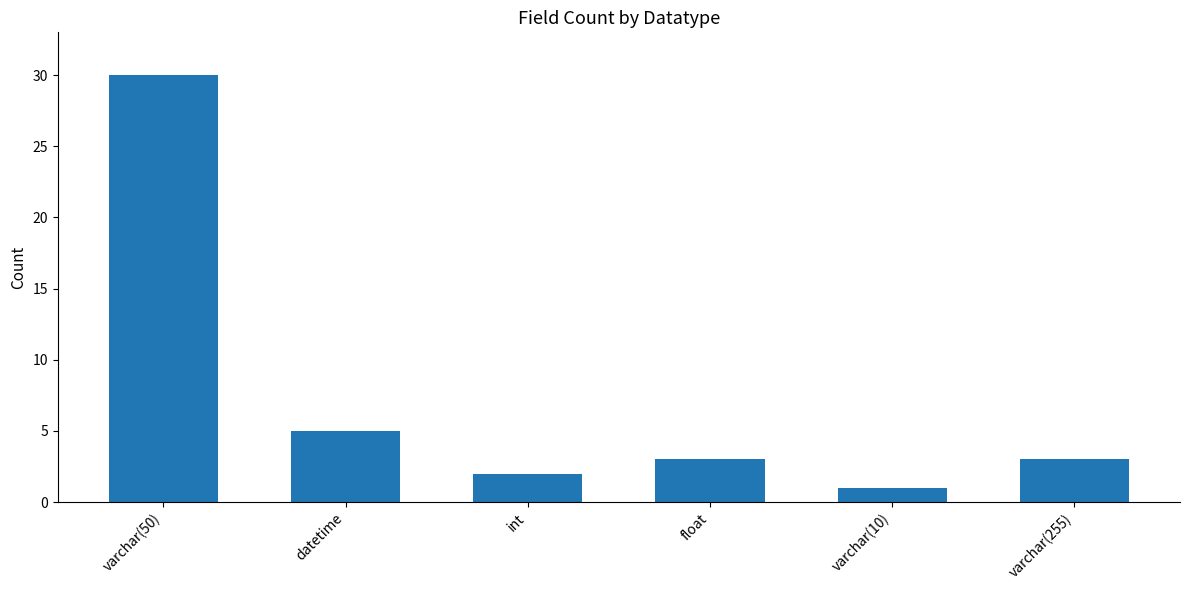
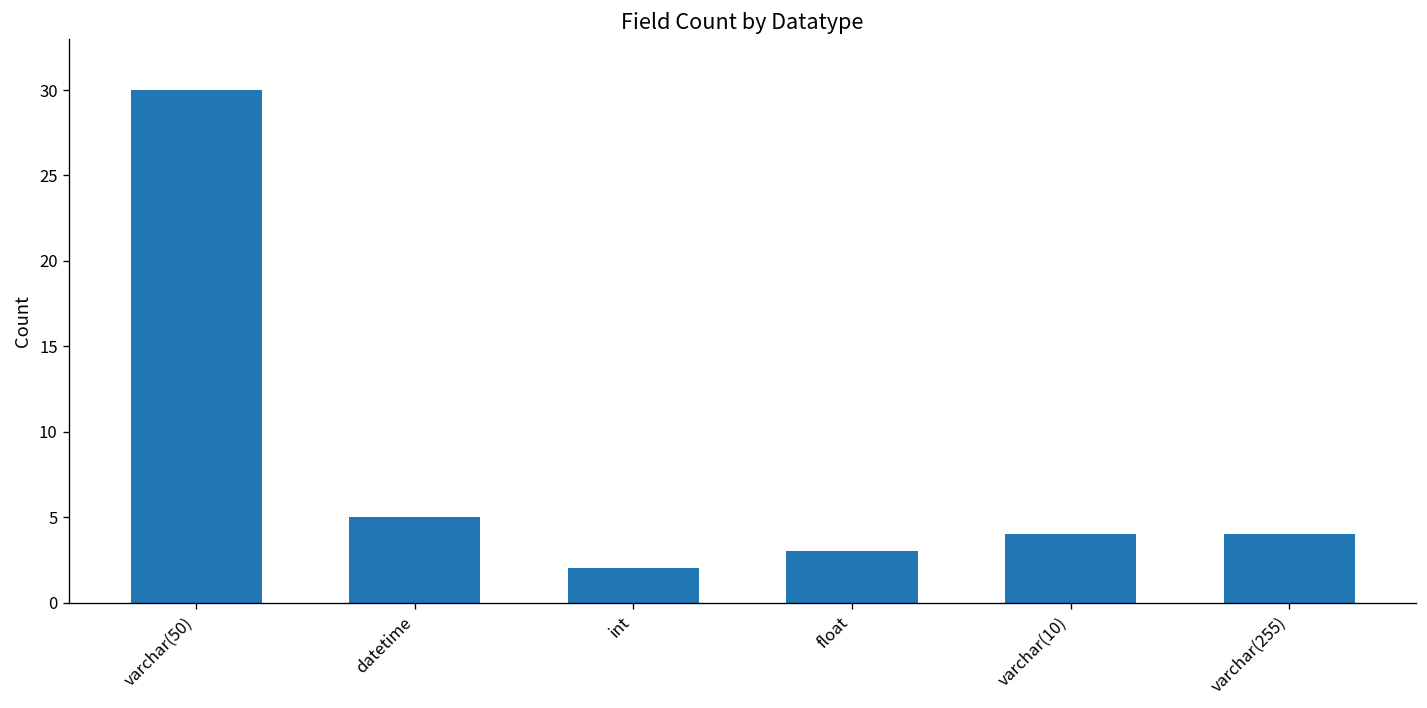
varchar(10): 1 -> 4
varchar(255): 3 -> 4
